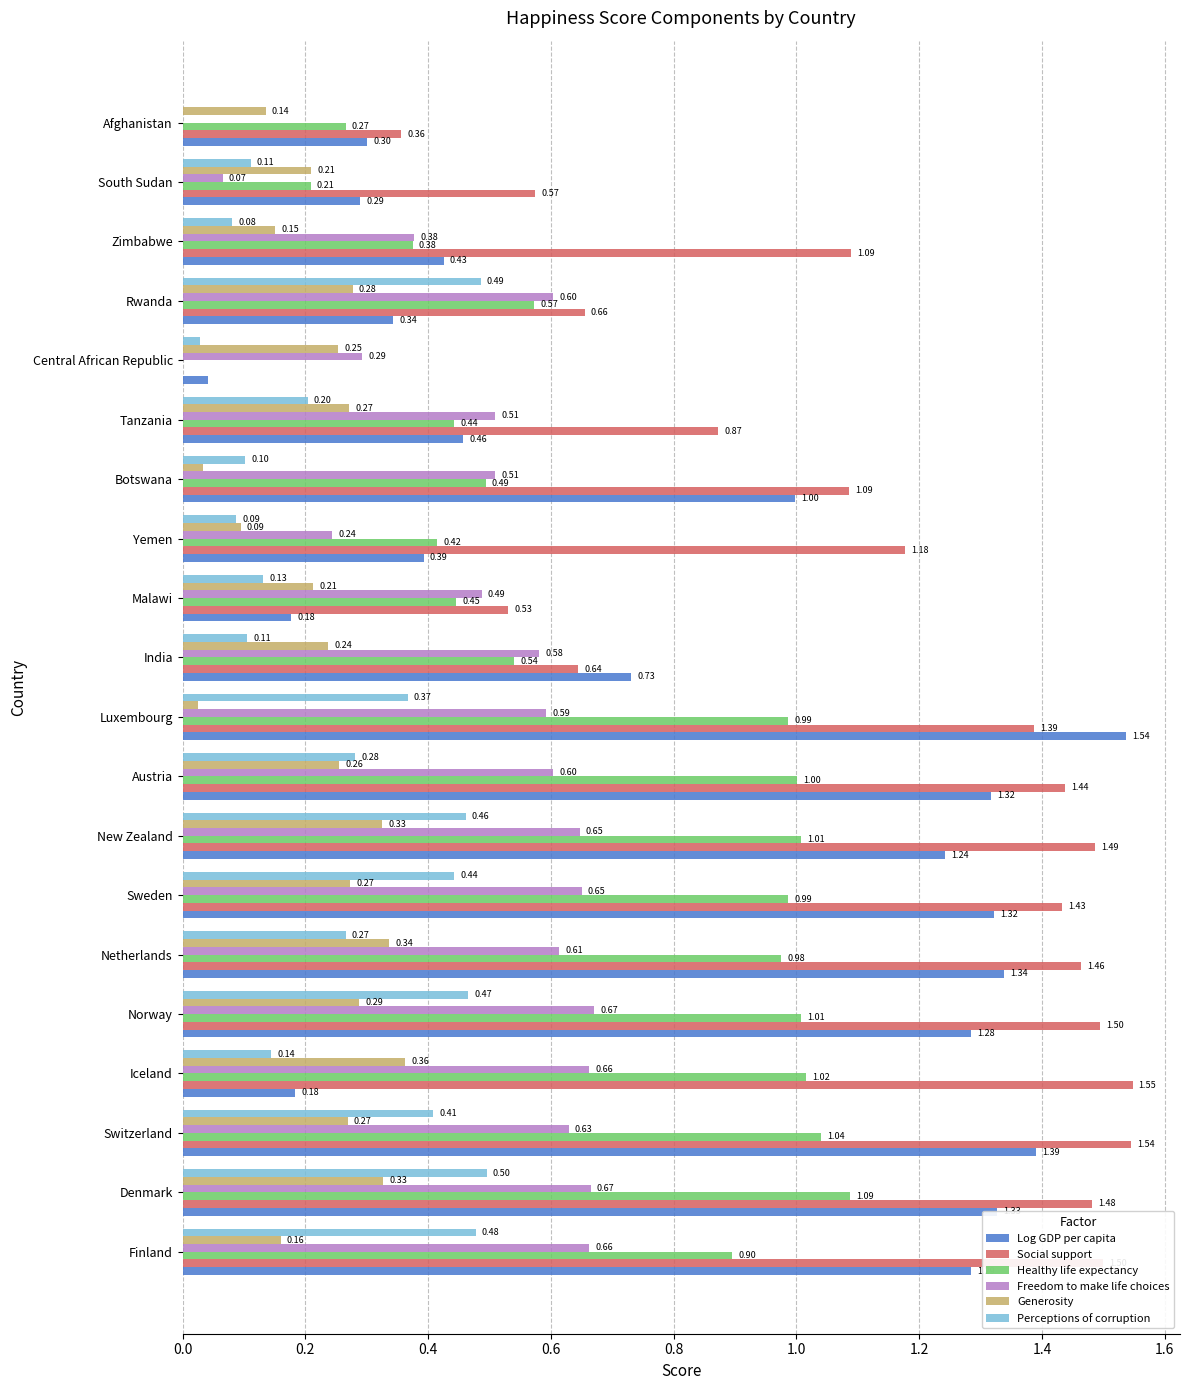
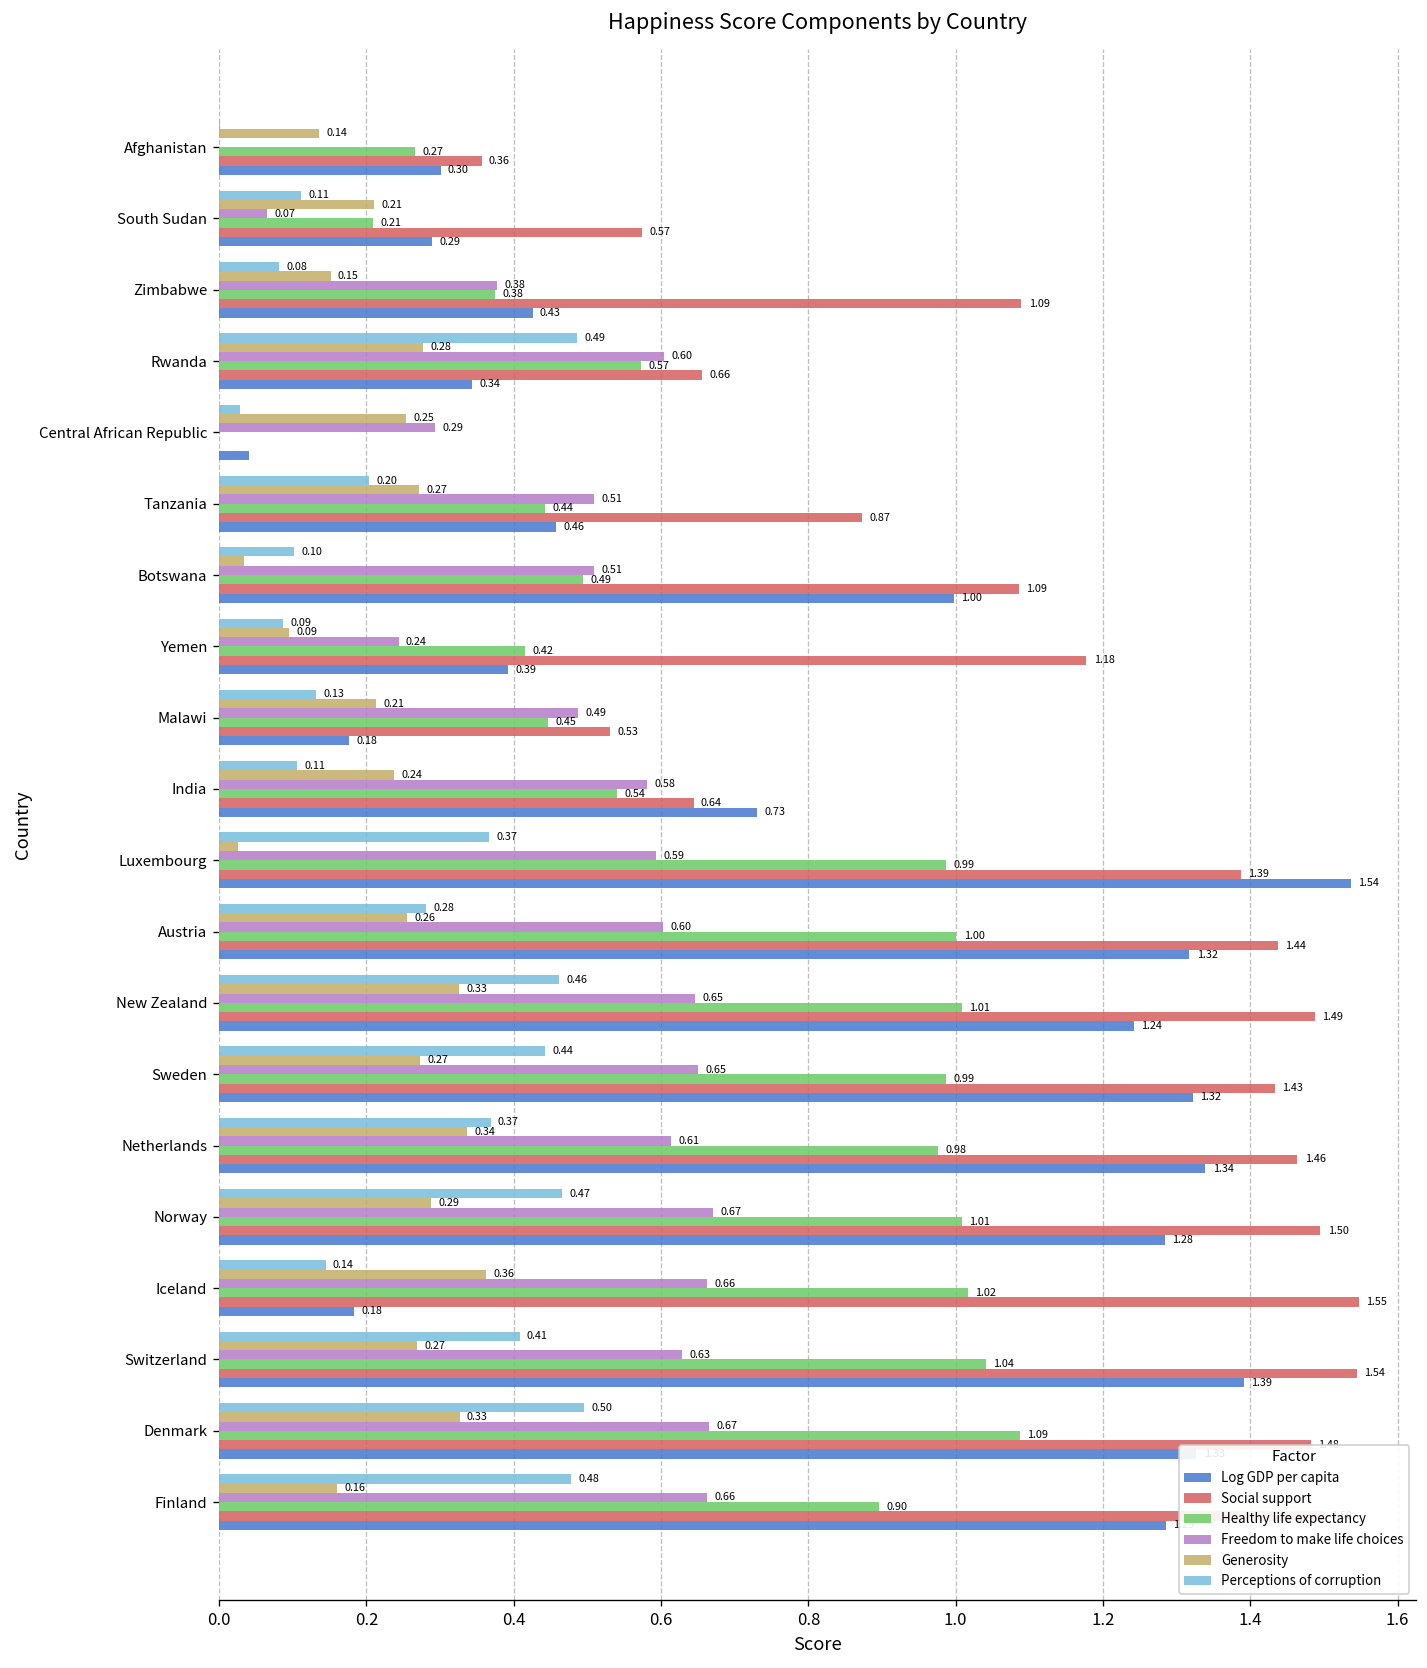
Perceptions of corruption, Netherlands: 0.27 -> 0.37
